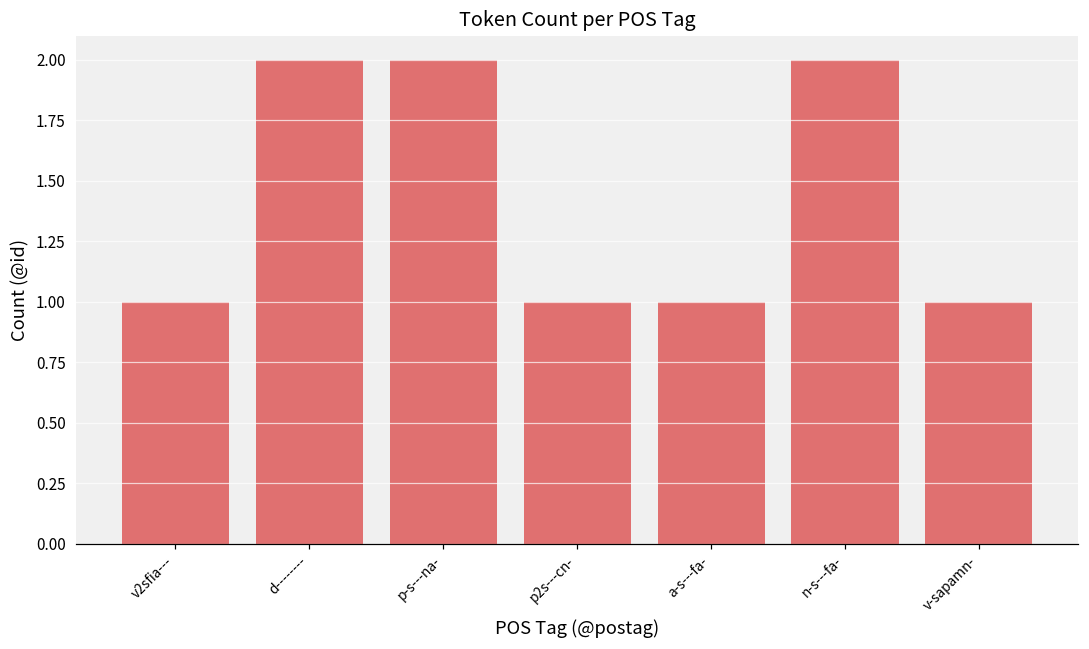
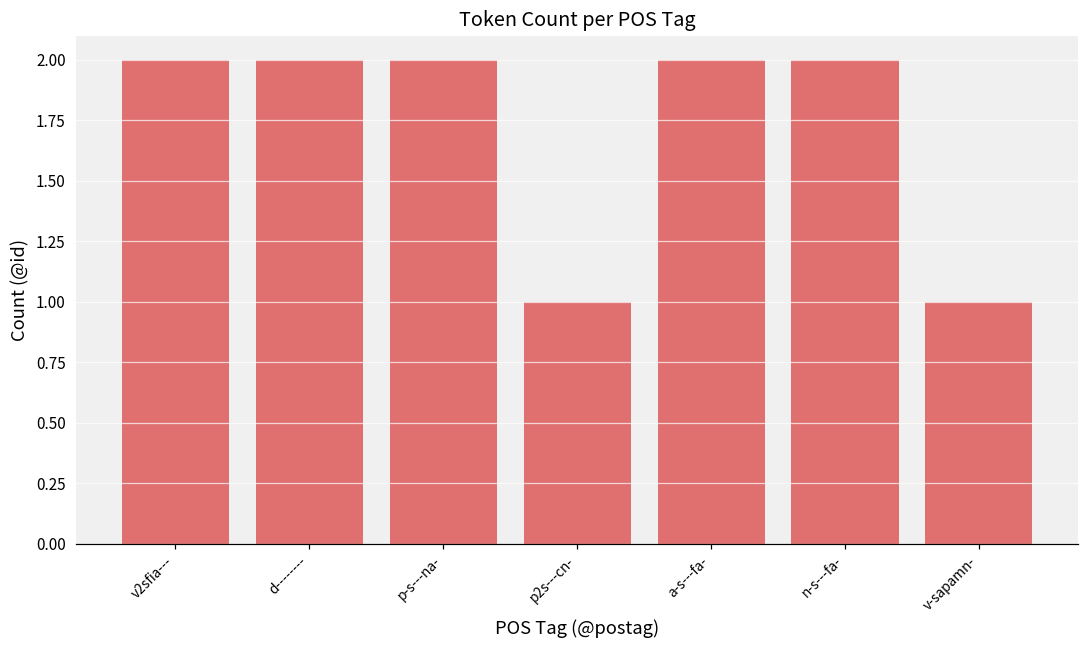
v2sfia---: 1 -> 2
a-s---fa-: 1 -> 2
